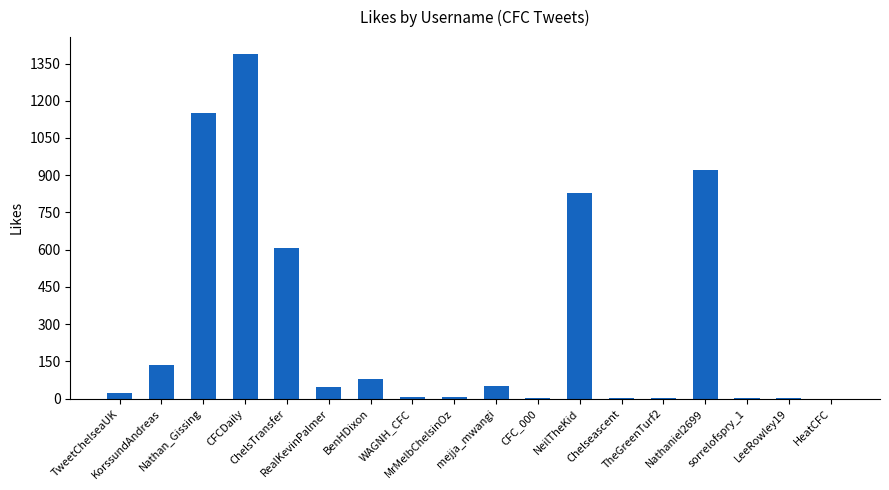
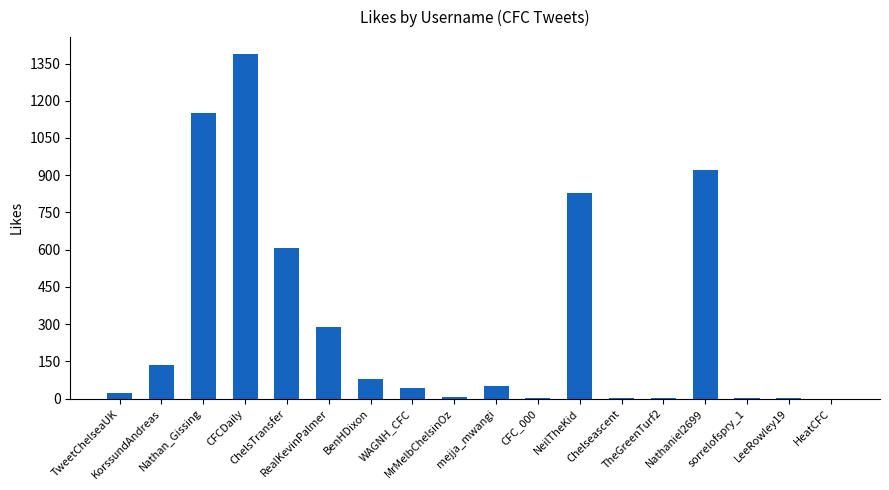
RealKevinPalmer: 50 -> 290
WAGNH_CFC: 10 -> 40
